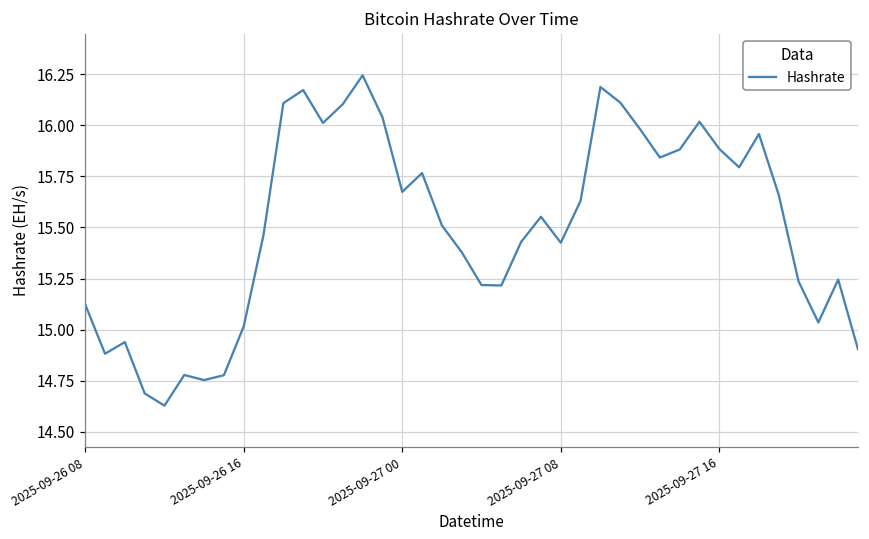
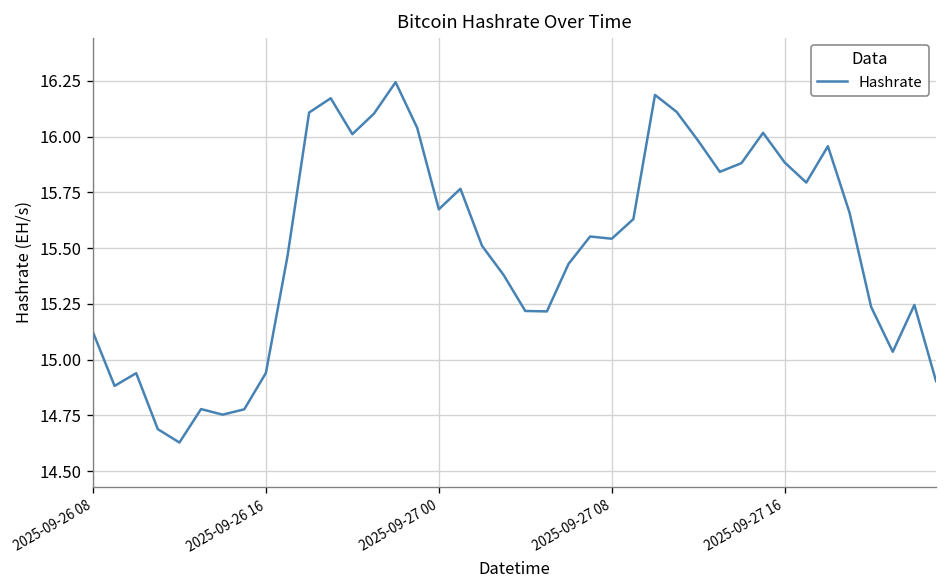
2025-09-26 16: 15.02 -> 14.94
2025-09-27 08: 15.43 -> 15.54
